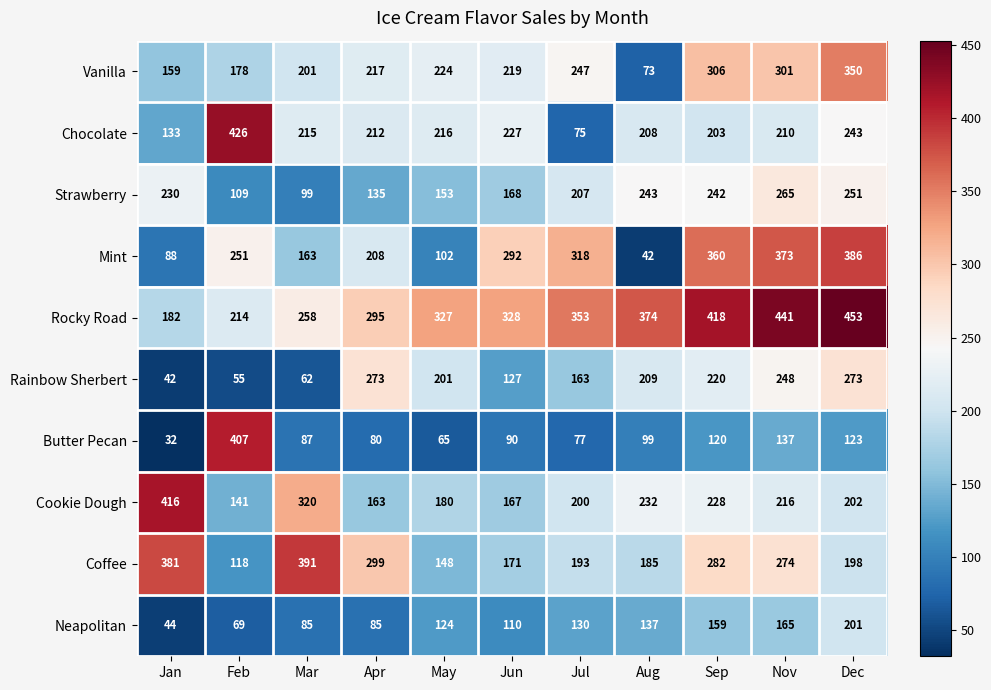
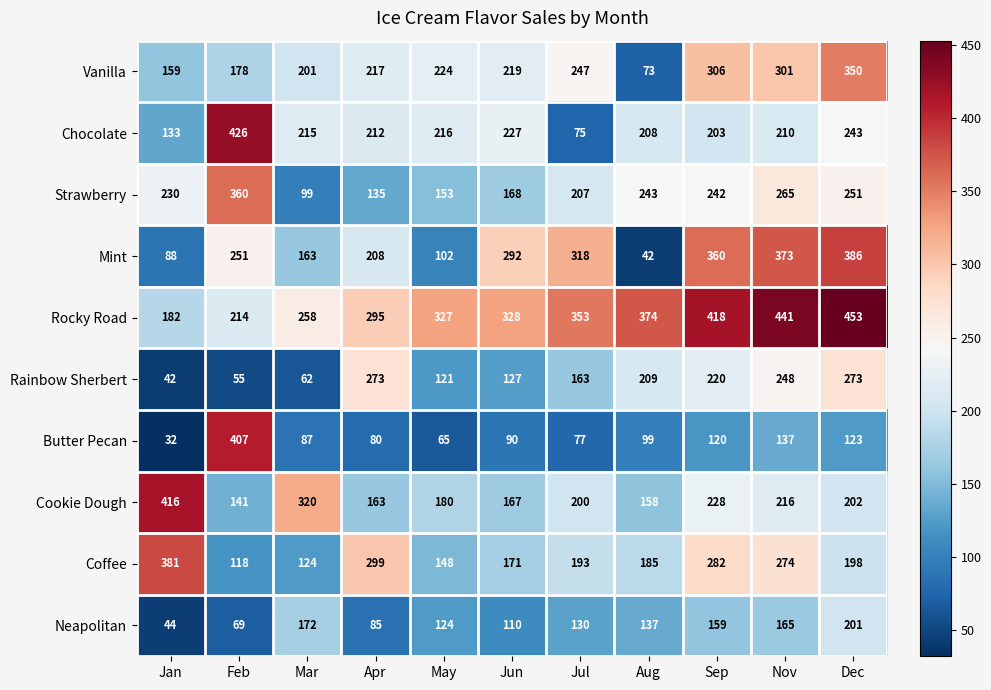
Strawberry, Feb: 109 -> 360
Rainbow Sherbert, May: 201 -> 121
Cookie Dough, Aug: 232 -> 158
Coffee, Mar: 391 -> 124
Neapolitan, Mar: 85 -> 172
